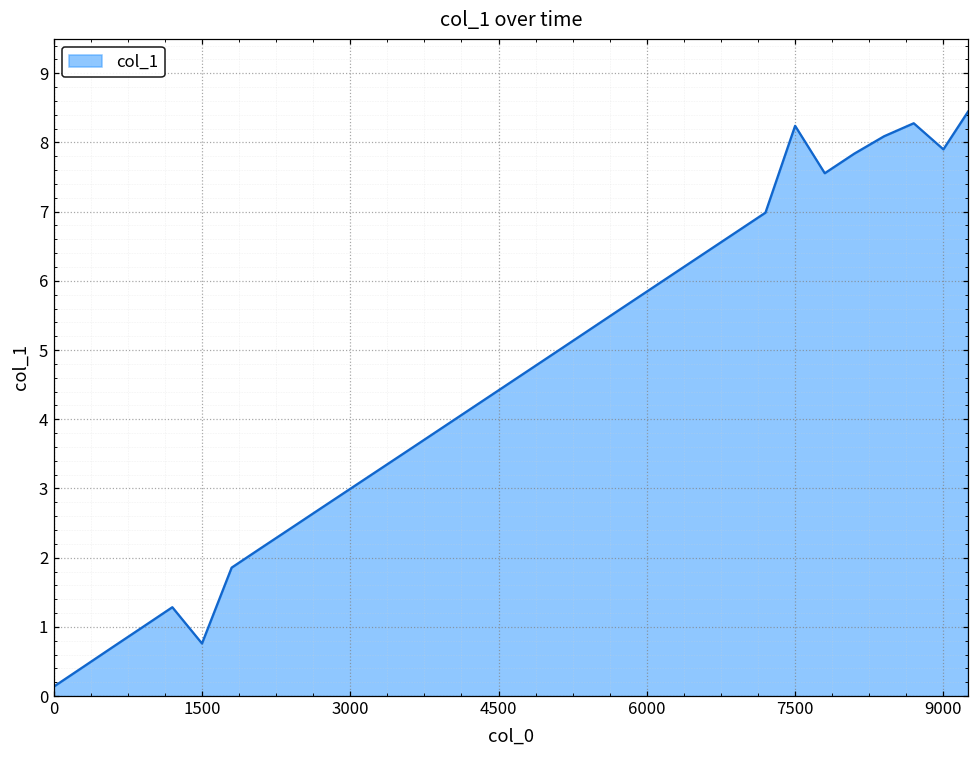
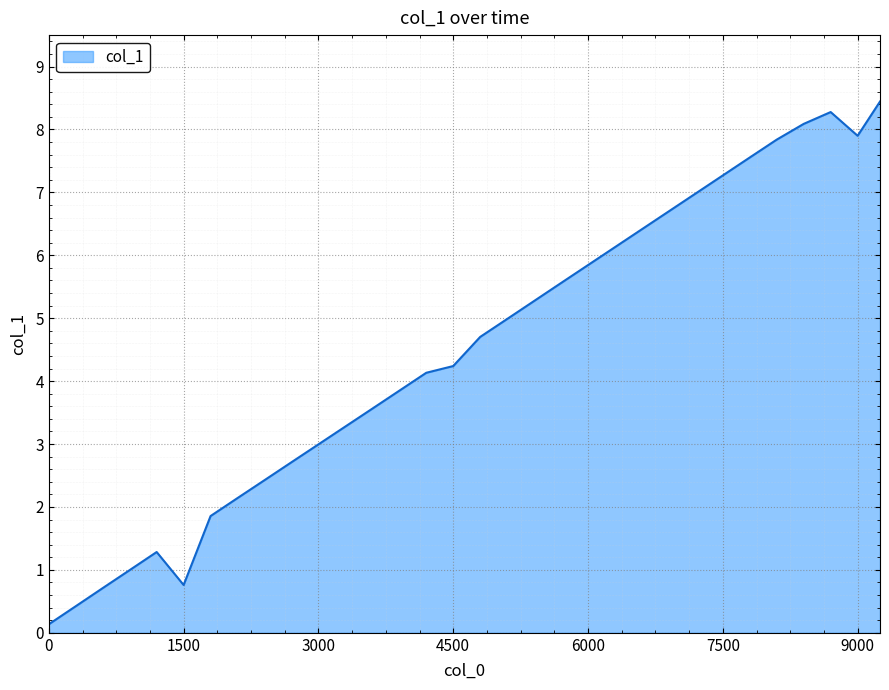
4500: 4.4 -> 4.2
7500: 8.2 -> 7.3
